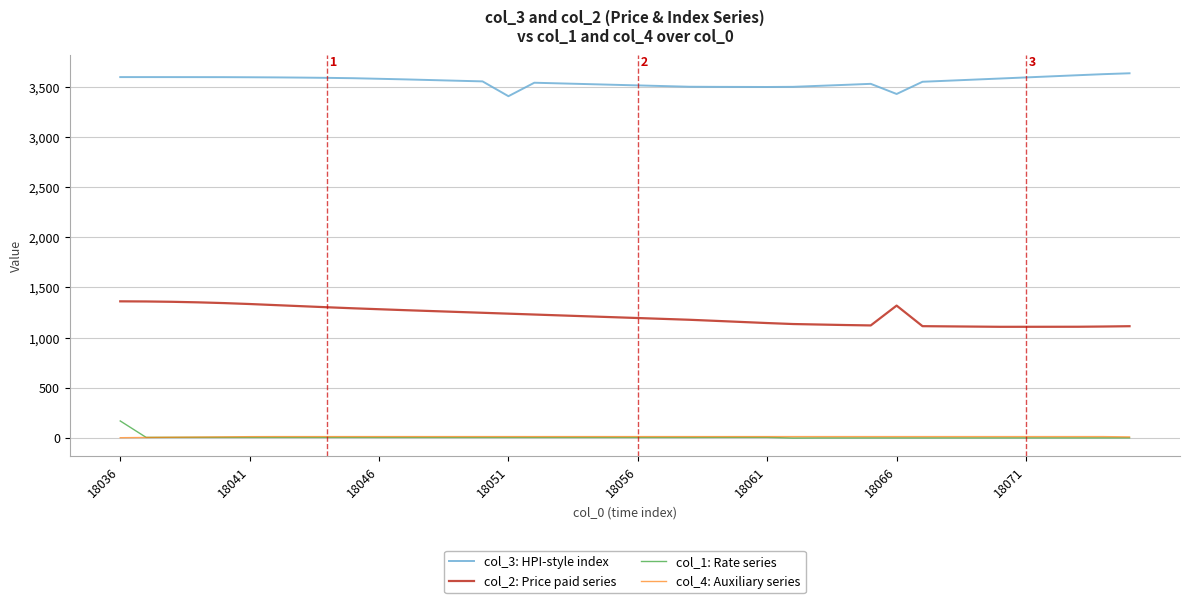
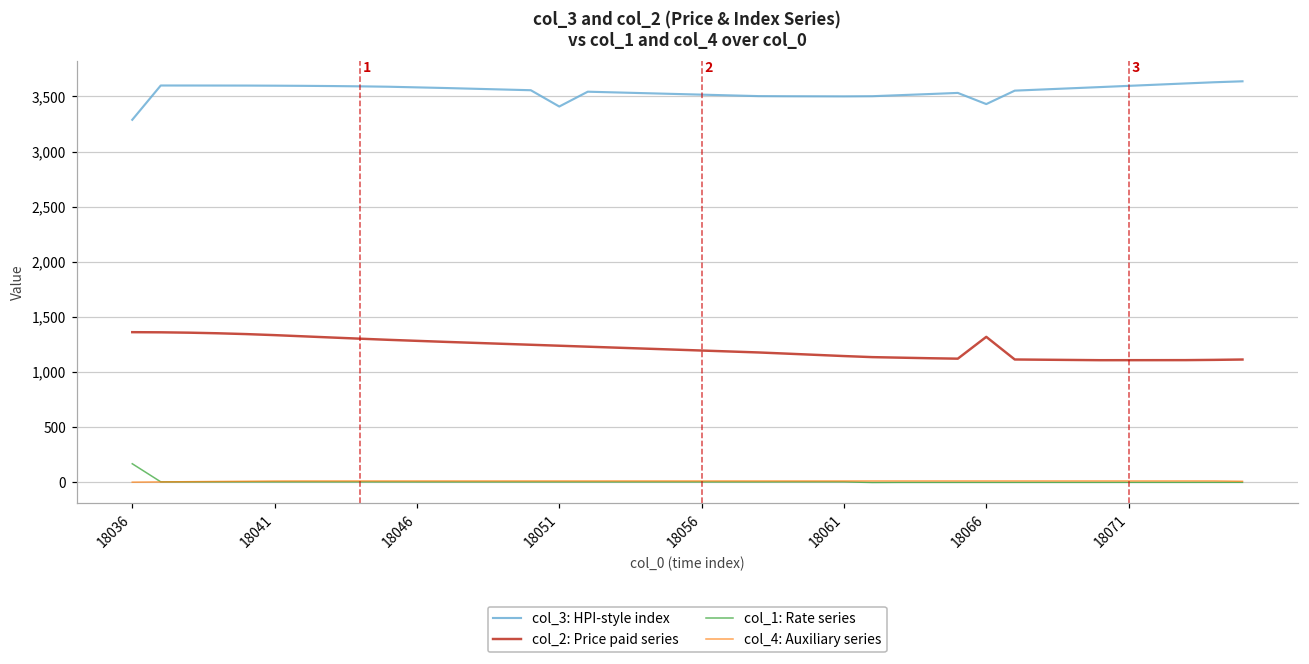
col_3: HPI-style index, 18036: 3,600 -> 3,290
